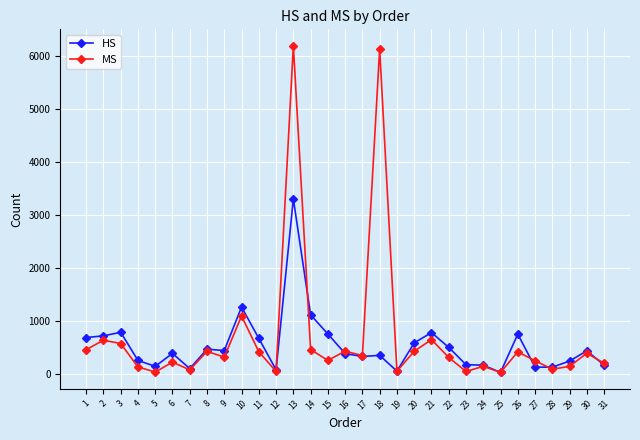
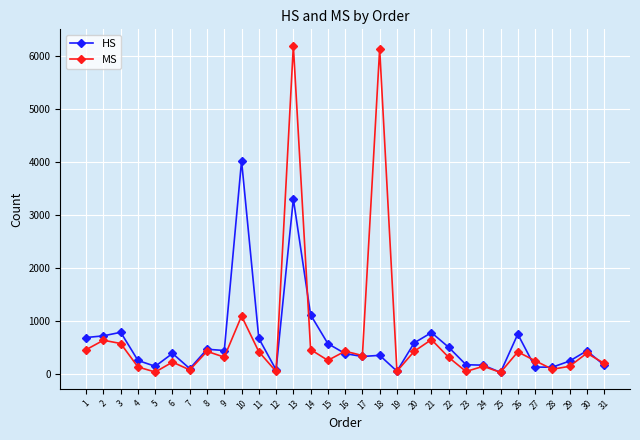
HS, 10: 1300 -> 4000
HS, 15: 800 -> 600
